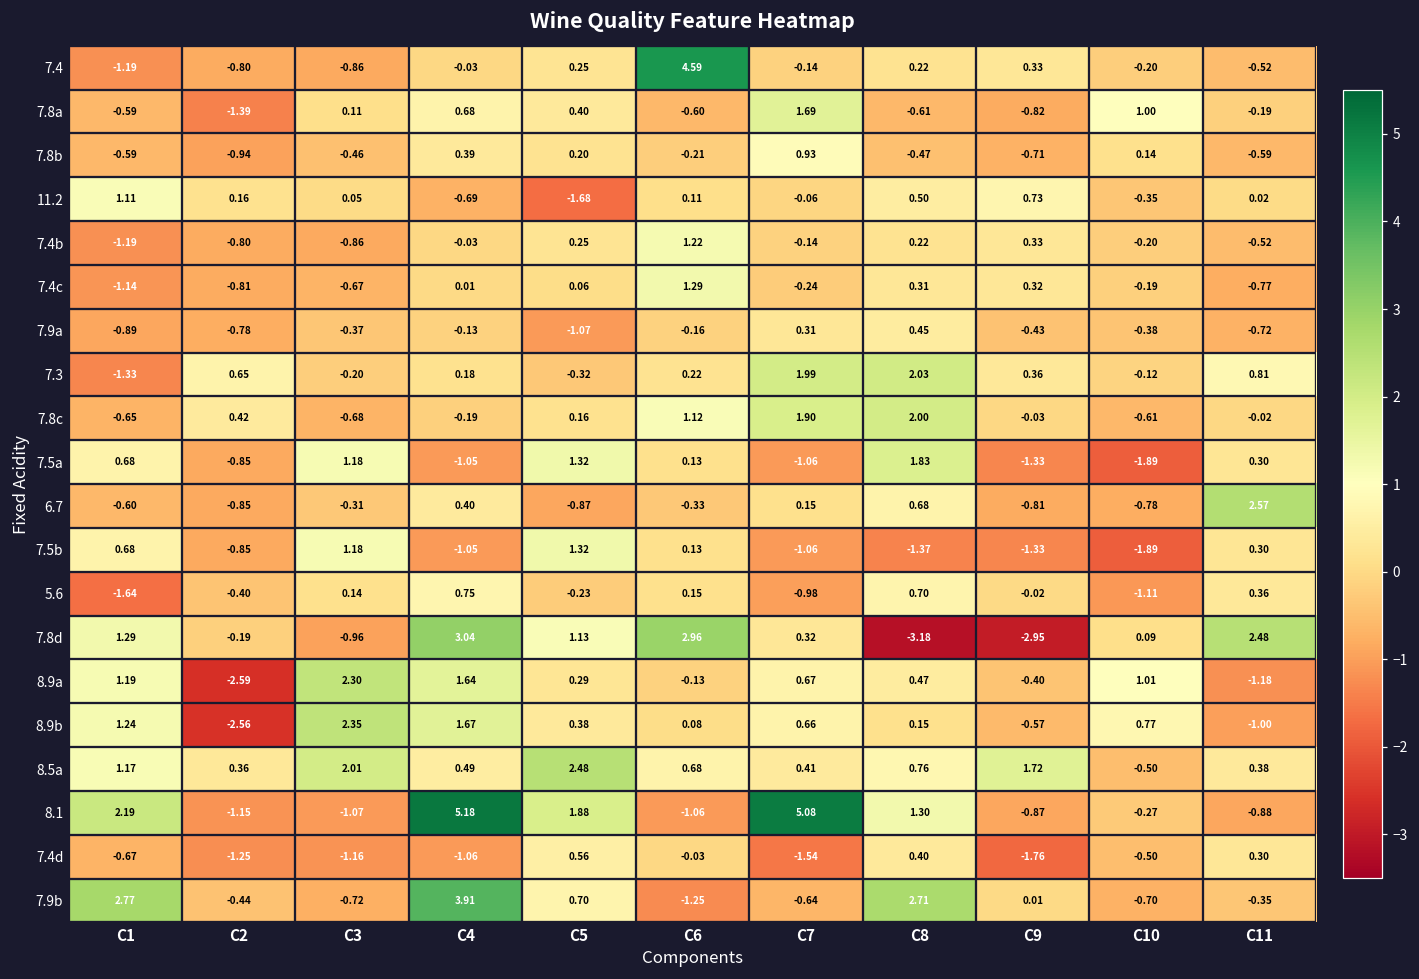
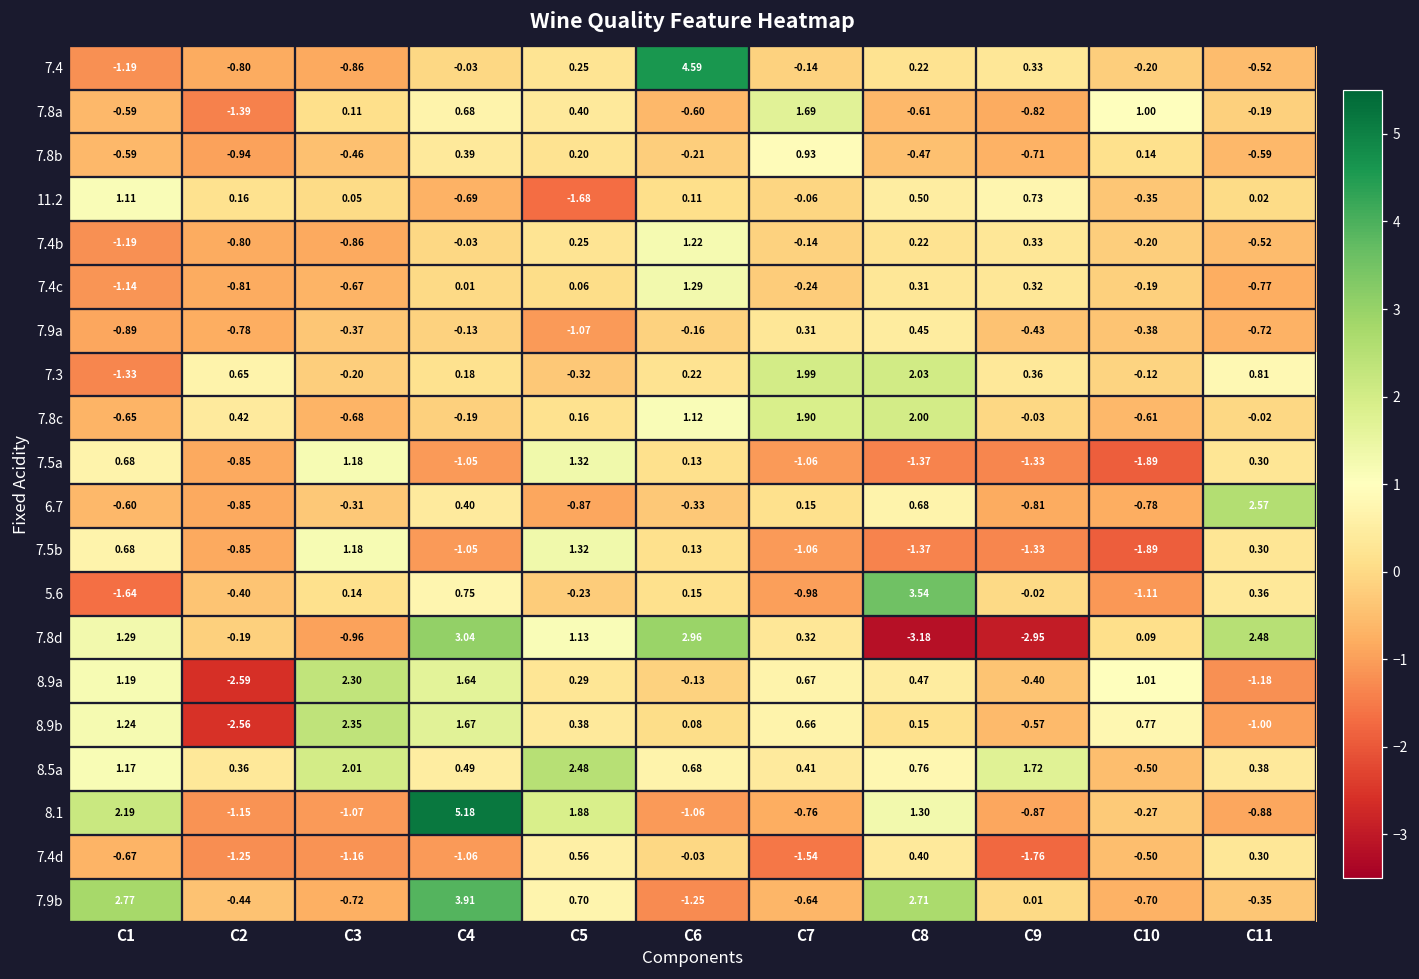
7.5a, C8: 1.83 -> -1.37
5.6, C8: 0.70 -> 3.54
8.1, C7: 5.08 -> -0.76
